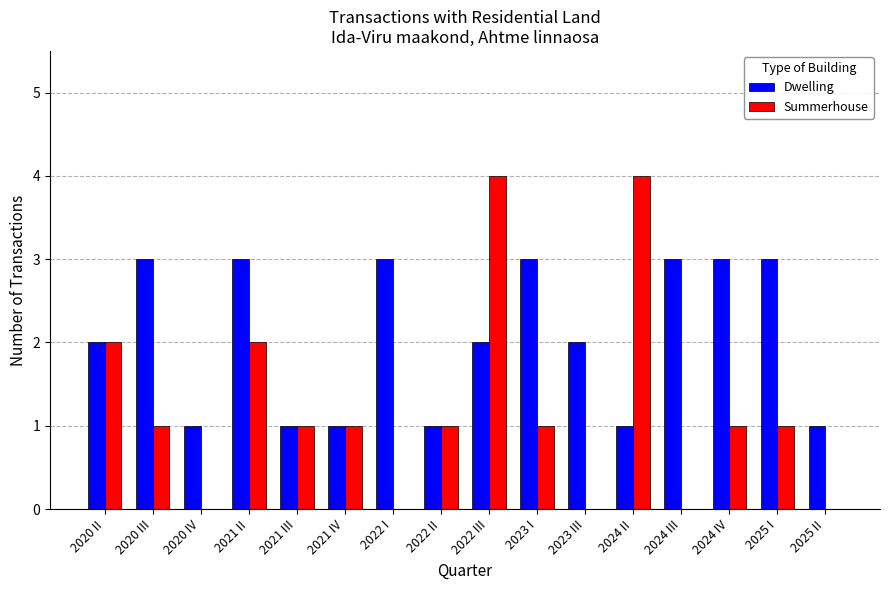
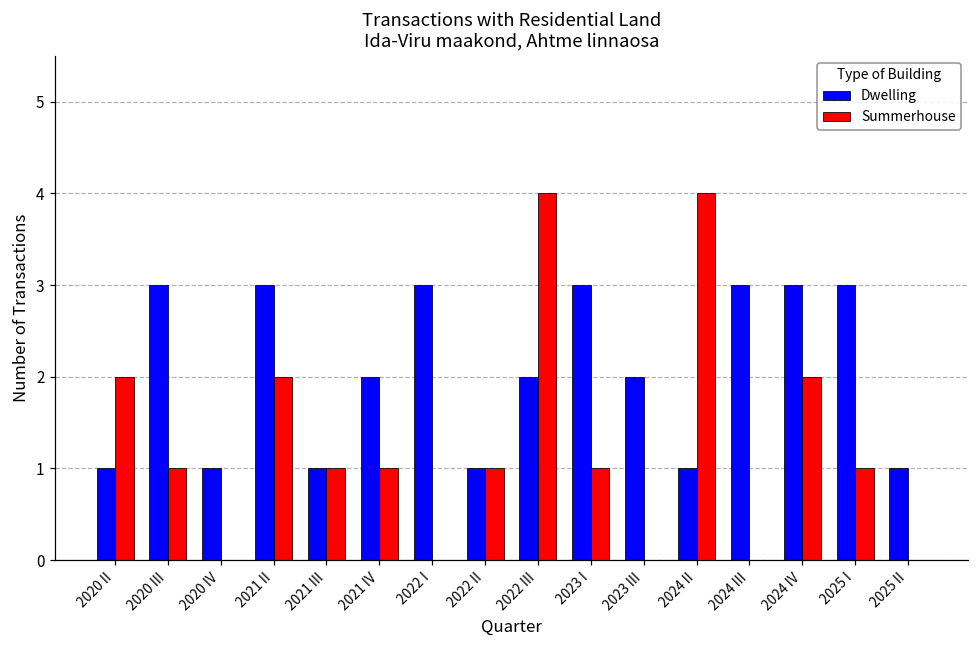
Dwelling, 2020 II: 2 -> 1
Dwelling, 2021 IV: 1 -> 2
Summerhouse, 2024 IV: 1 -> 2
